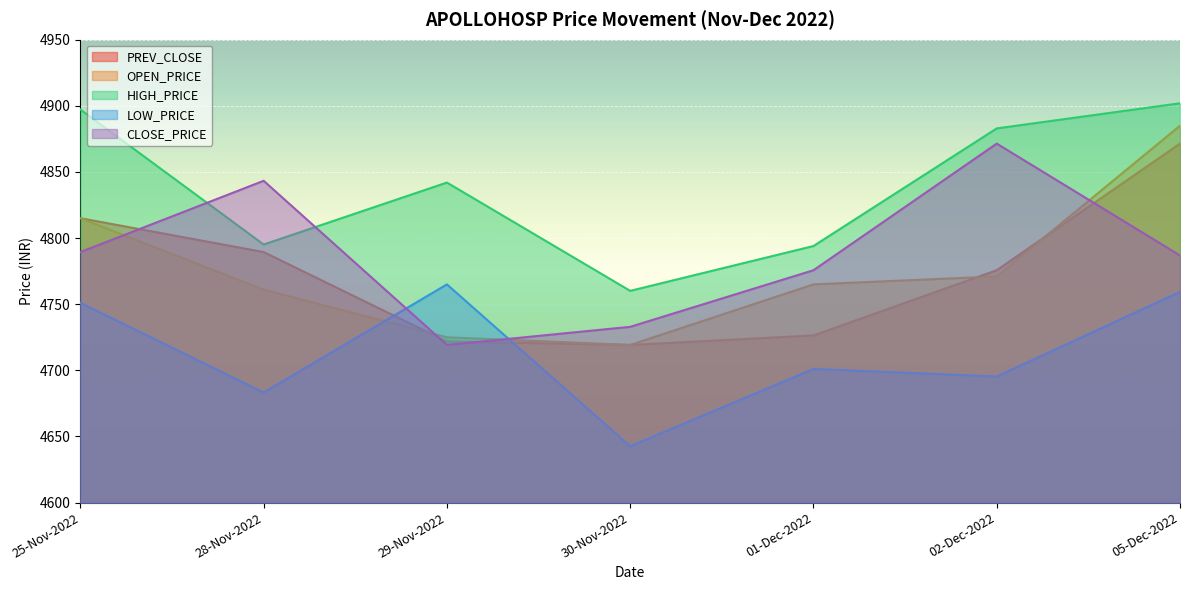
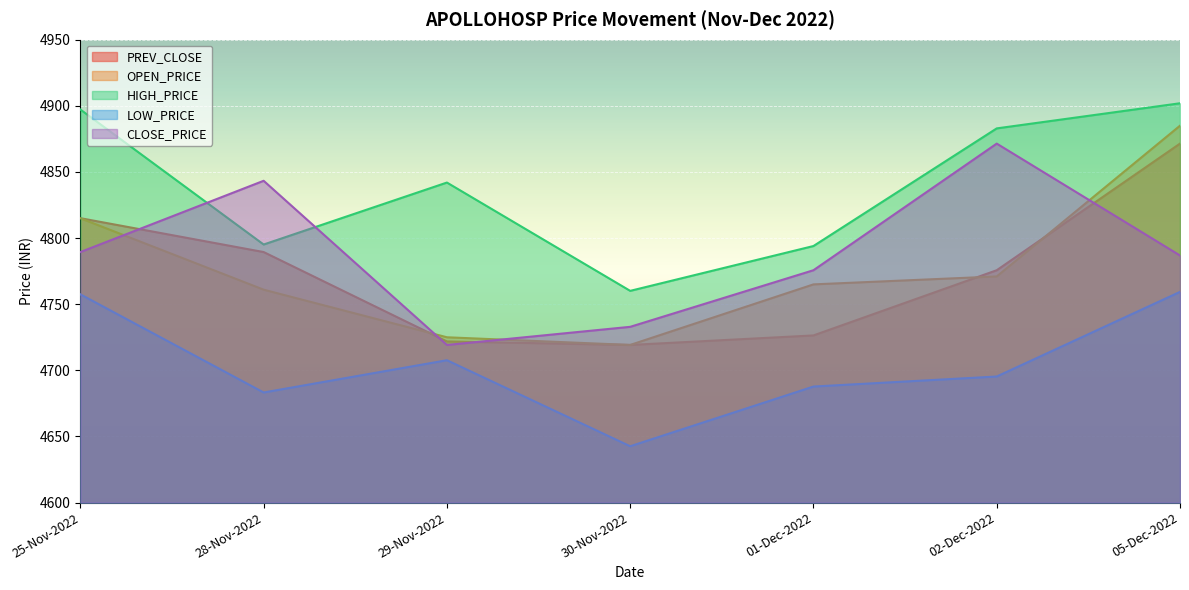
LOW_PRICE, 25-Nov-2022: 4751 -> 4757
LOW_PRICE, 29-Nov-2022: 4765 -> 4708
LOW_PRICE, 01-Dec-2022: 4701 -> 4688
